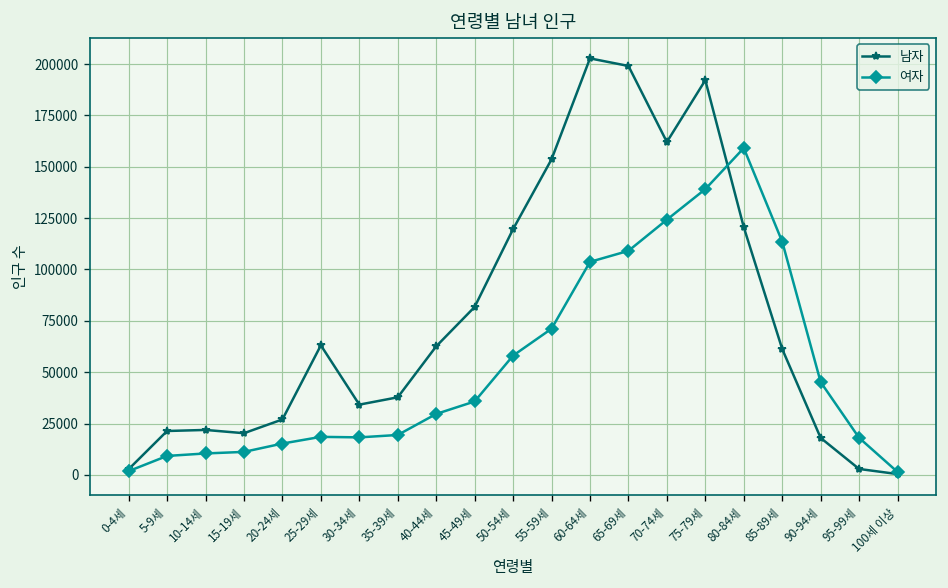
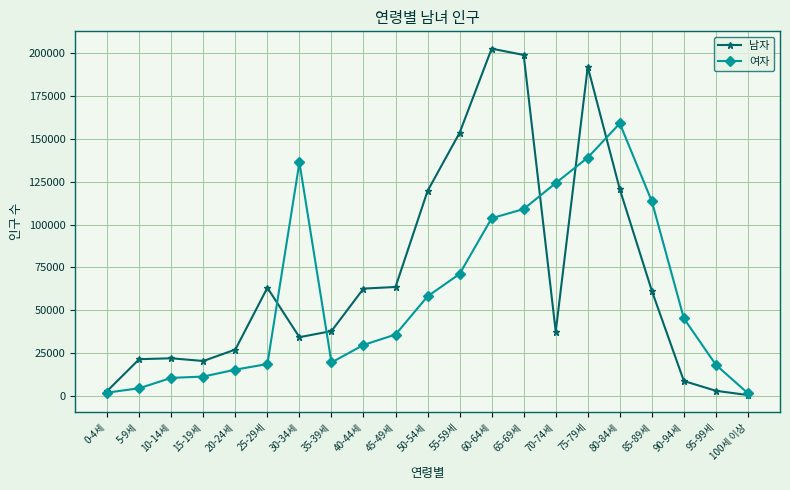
여자, 5-9세: 9000 -> 4000
여자, 30-34세: 18000 -> 136000
남자, 45-49세: 82000 -> 64000
남자, 70-74세: 162000 -> 37000
남자, 90-94세: 18000 -> 9000
